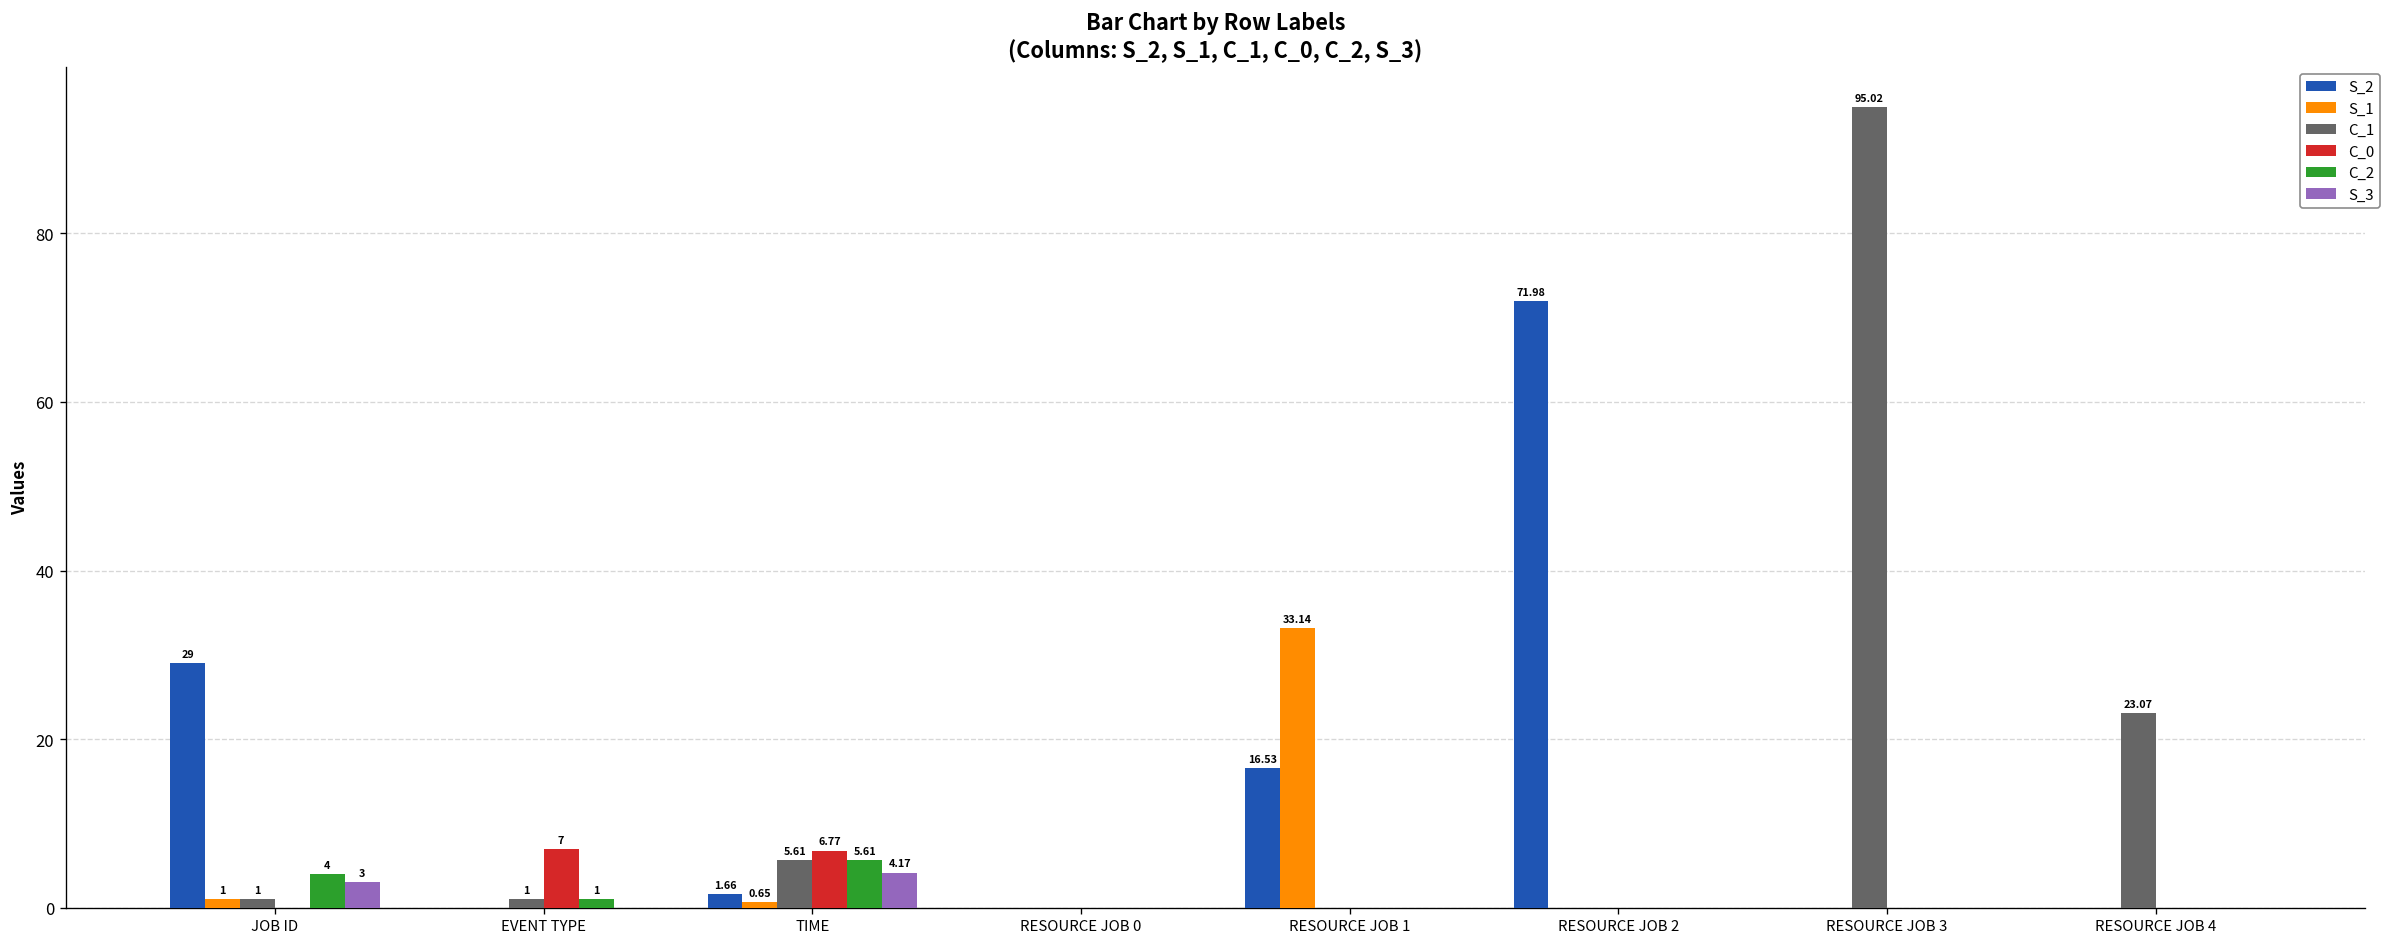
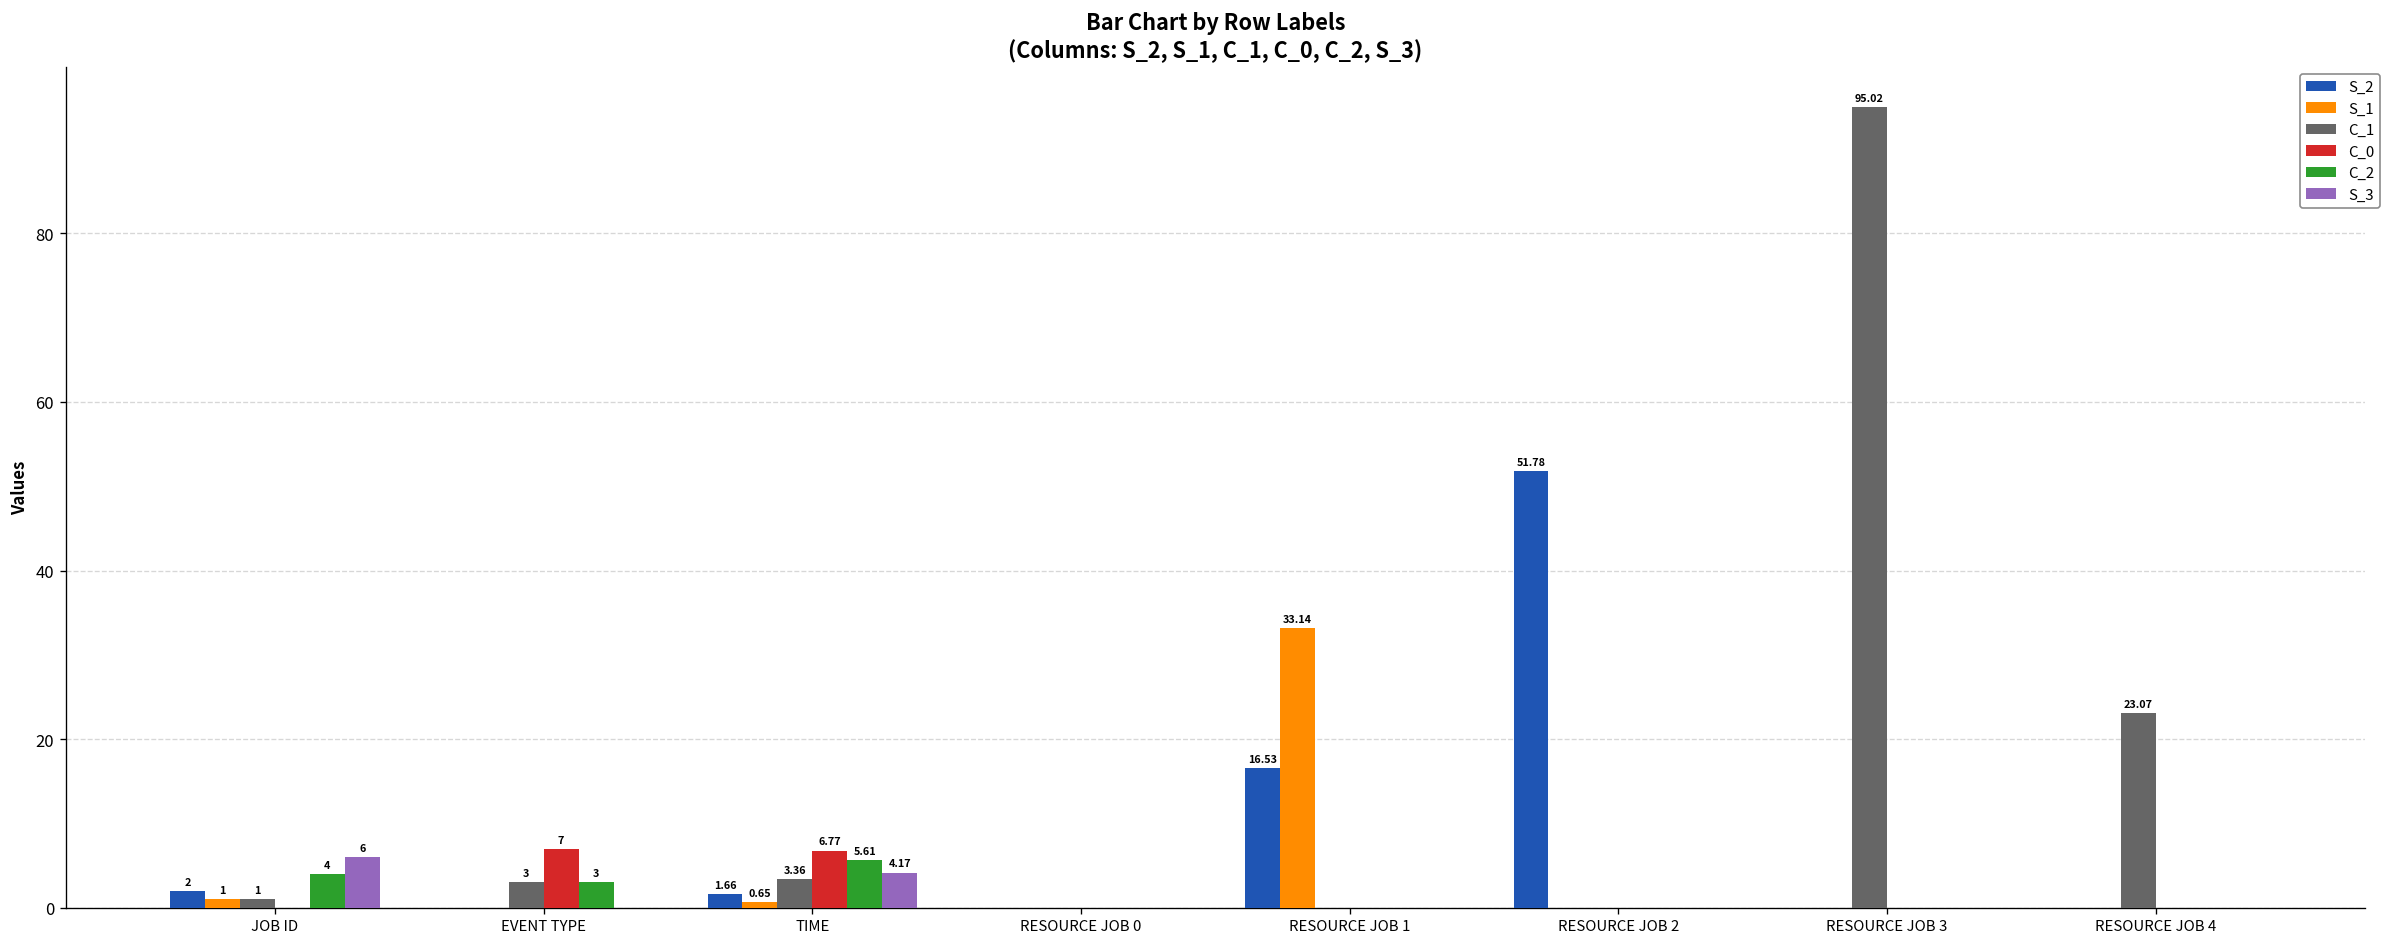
S_2, JOB ID: 29 -> 2
S_3, JOB ID: 3 -> 6
C_1, EVENT TYPE: 1 -> 3
C_2, EVENT TYPE: 1 -> 3
C_1, TIME: 5.61 -> 3.36
S_2, RESOURCE JOB 2: 71.98 -> 51.78
